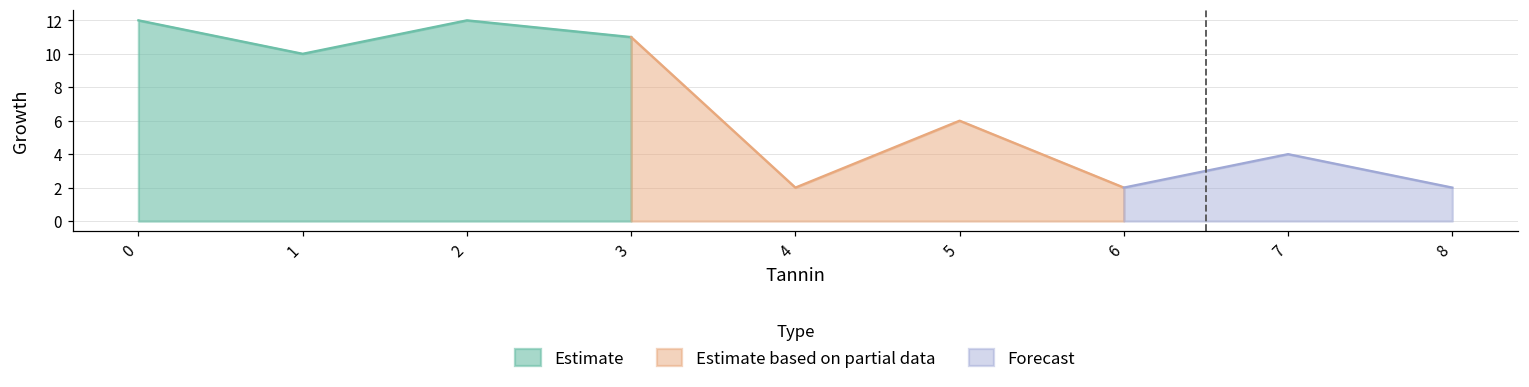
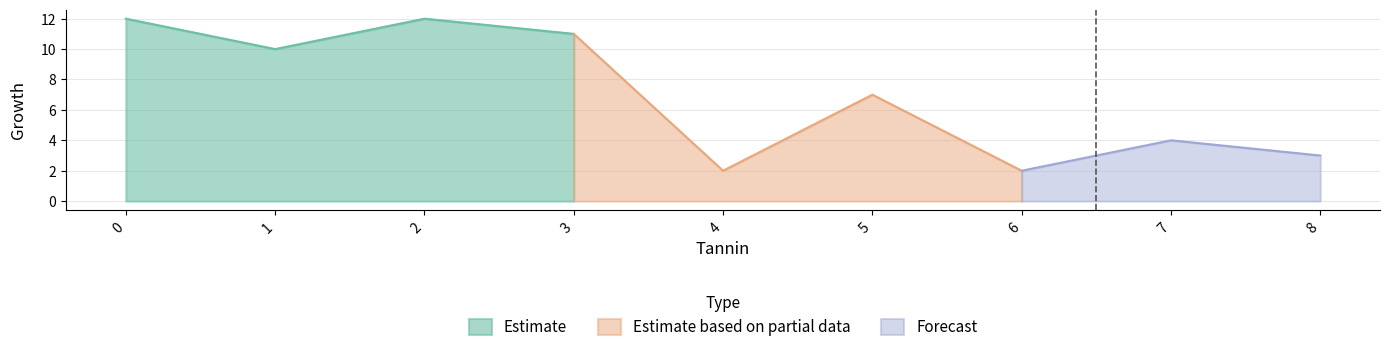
Estimate based on partial data, 5: 6 -> 7
Forecast, 8: 2 -> 3
